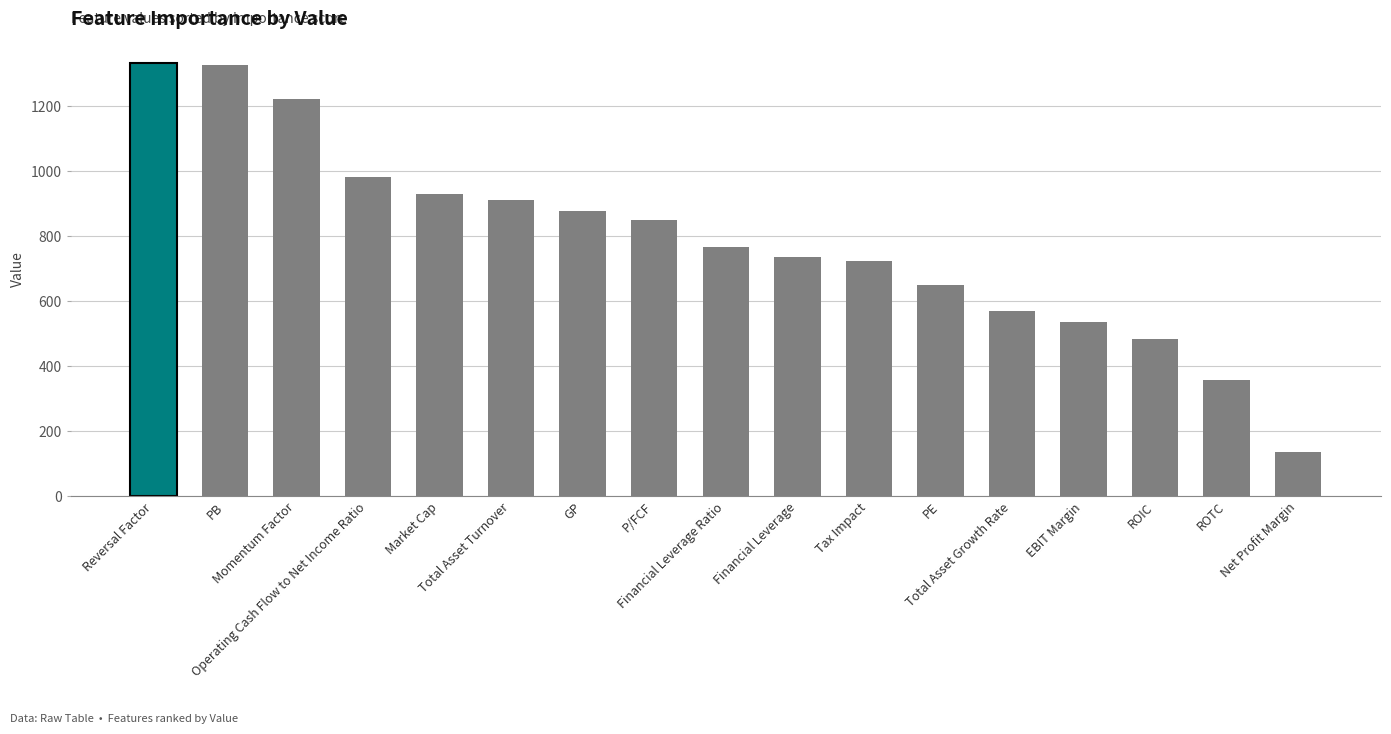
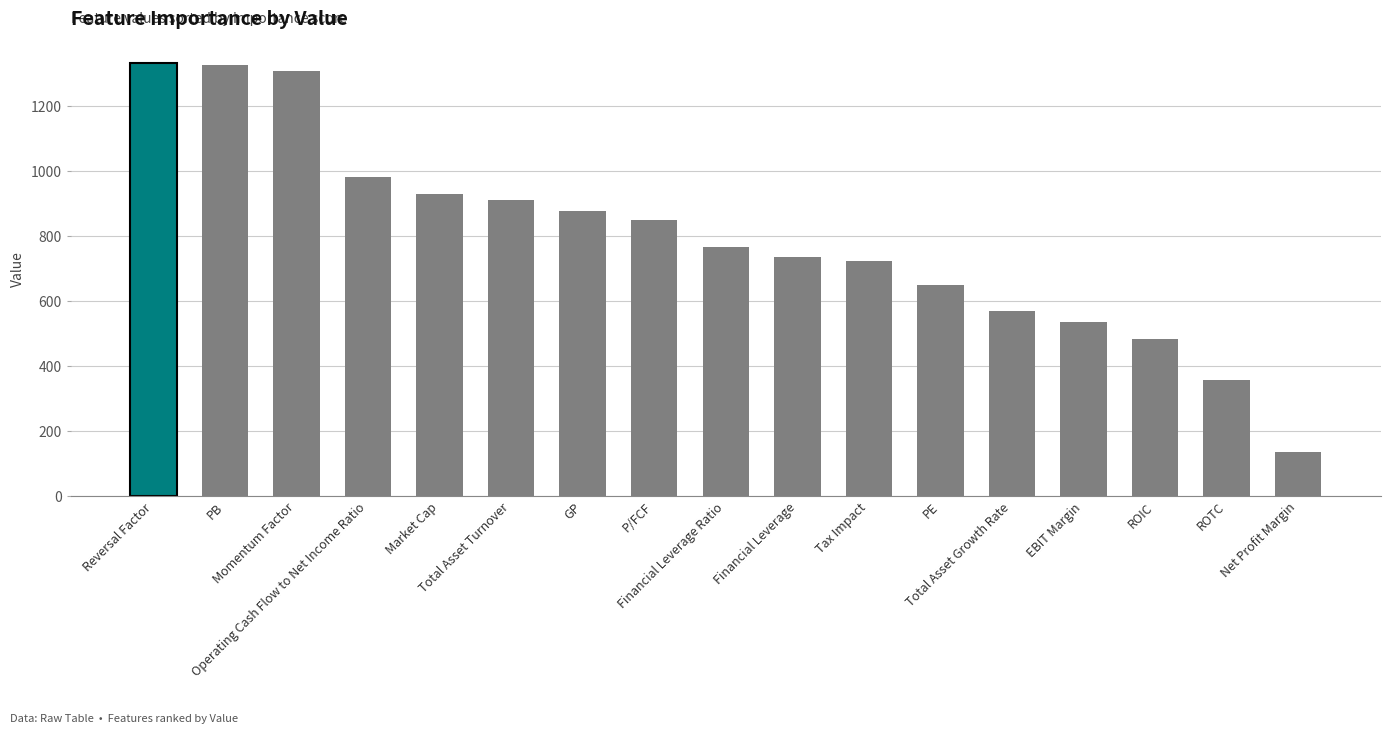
Momentum Factor: 1220 -> 1310
